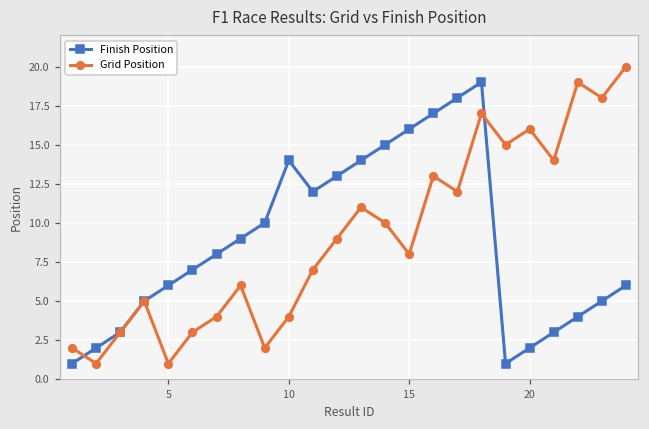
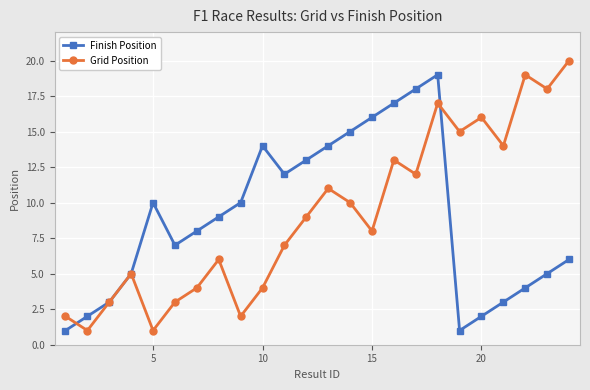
Finish Position, 5: 6 -> 10
